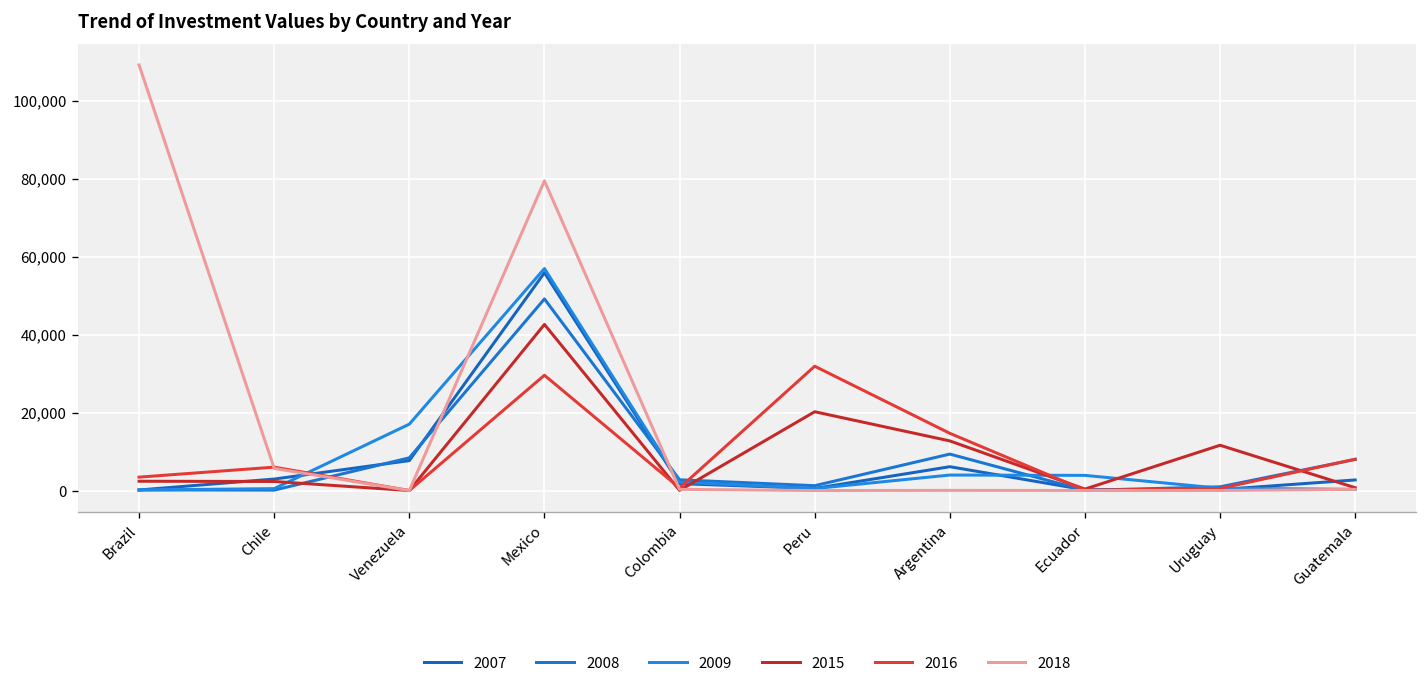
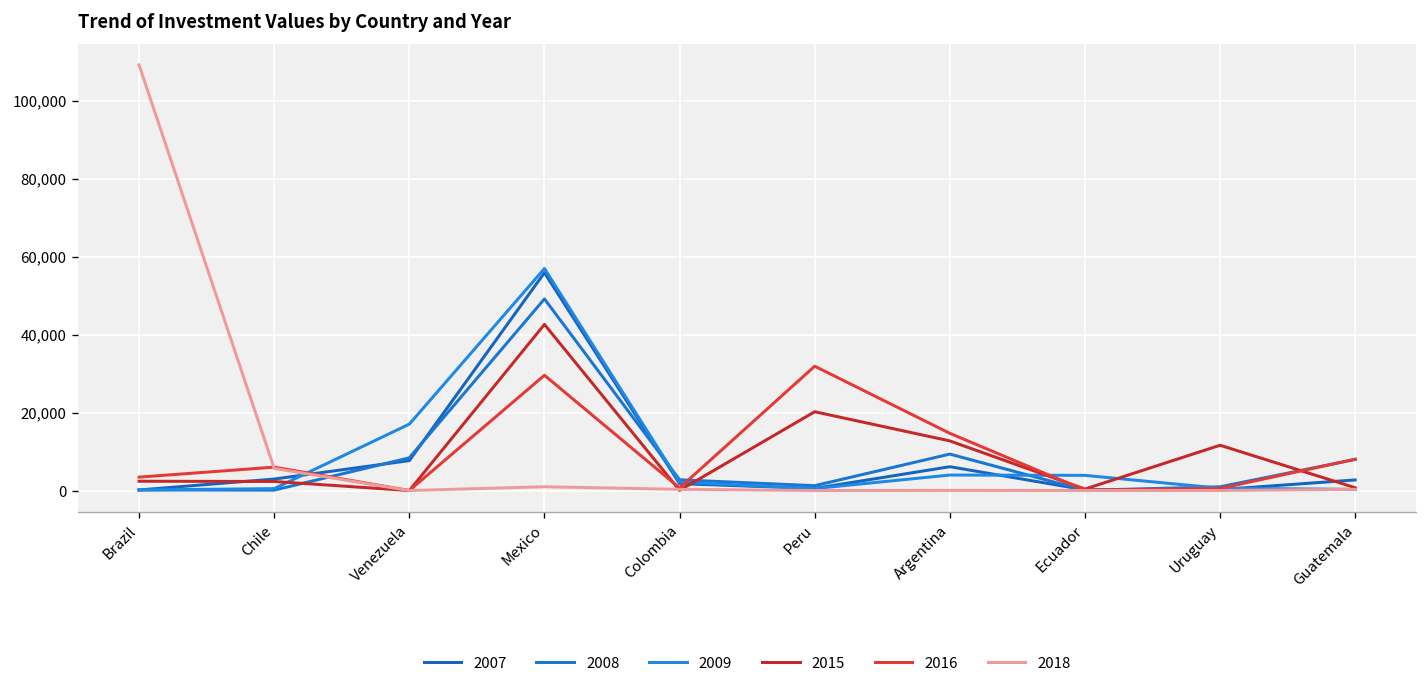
2018, Mexico: 79,000 -> 1,000
